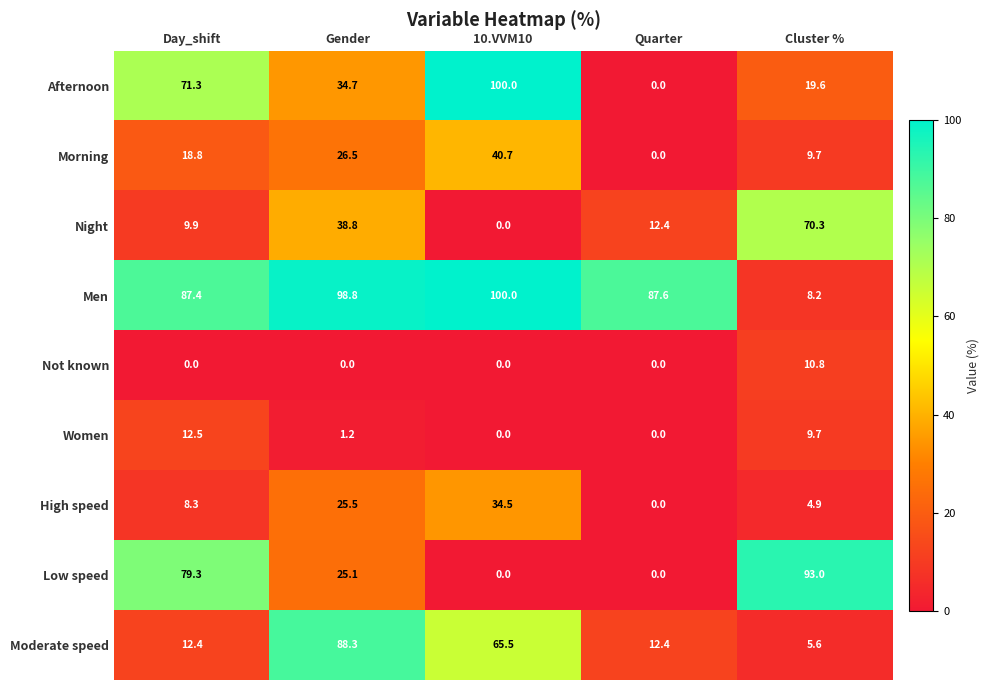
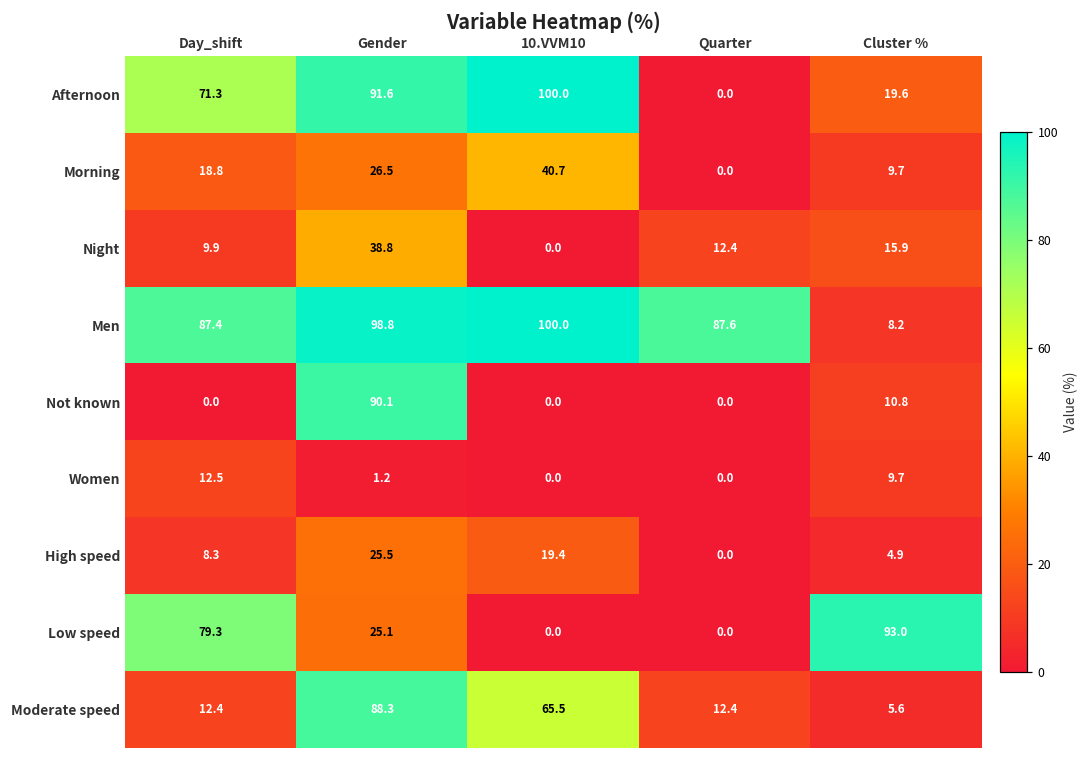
Afternoon, Gender: 34.7 -> 91.6
Night, Cluster %: 70.3 -> 15.9
Not known, Gender: 0.0 -> 90.1
High speed, 10.VVM10: 34.5 -> 19.4
